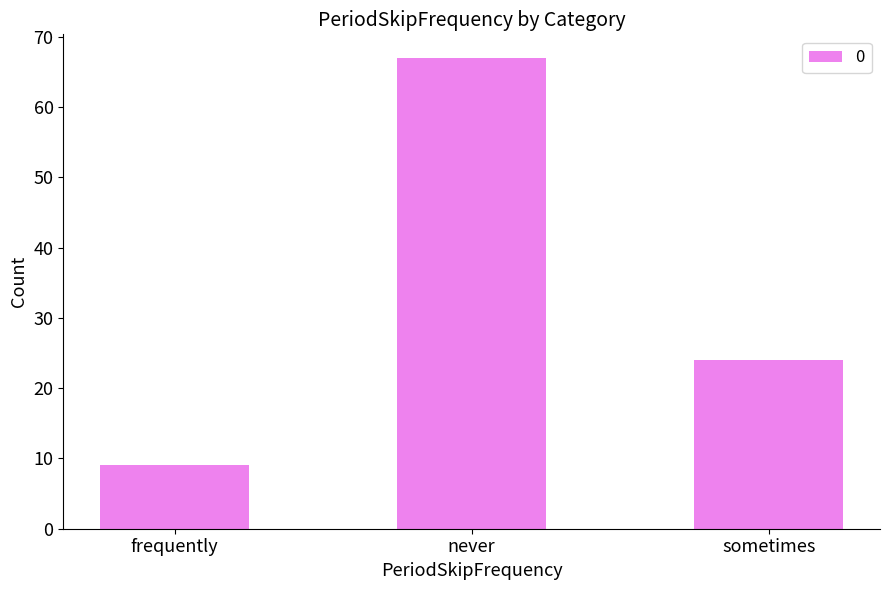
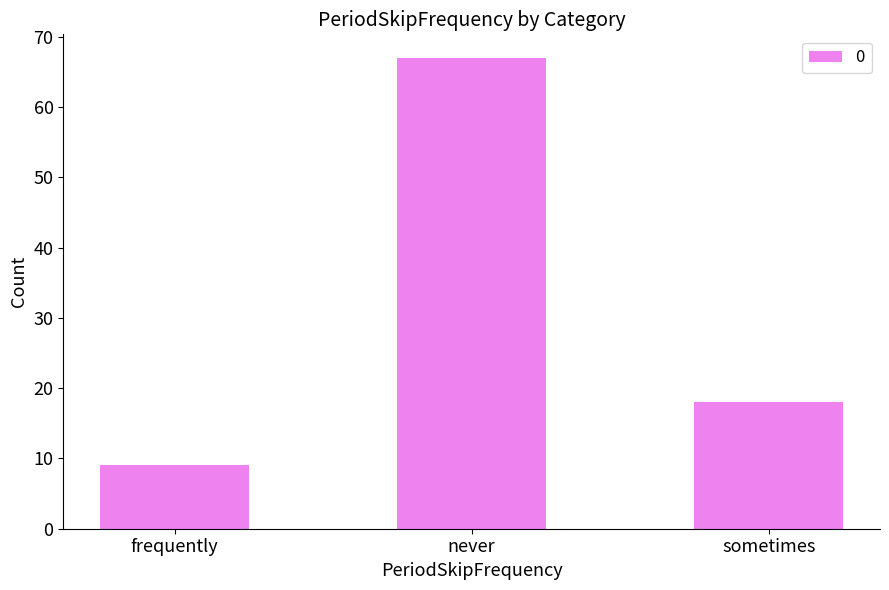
sometimes: 24 -> 18
